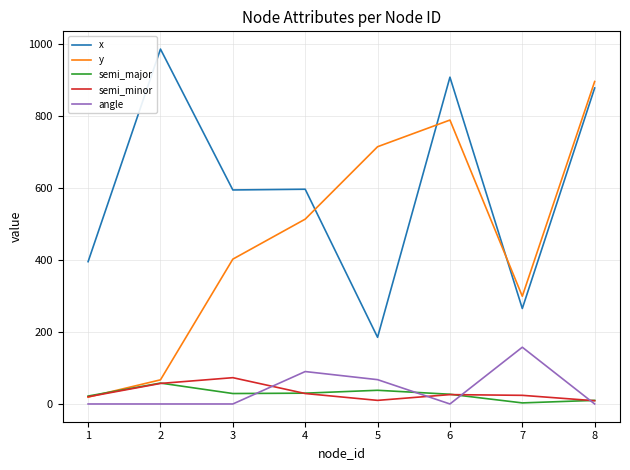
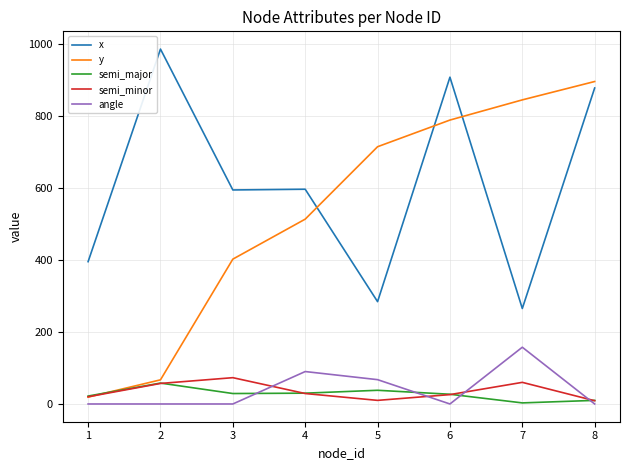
x, 5: 190 -> 280
y, 7: 300 -> 840
semi_minor, 7: 20 -> 60
